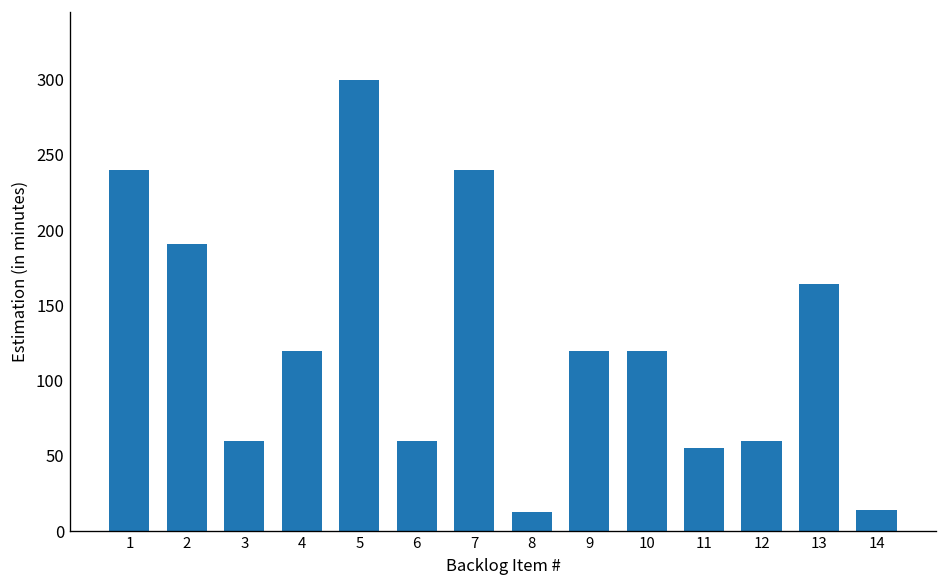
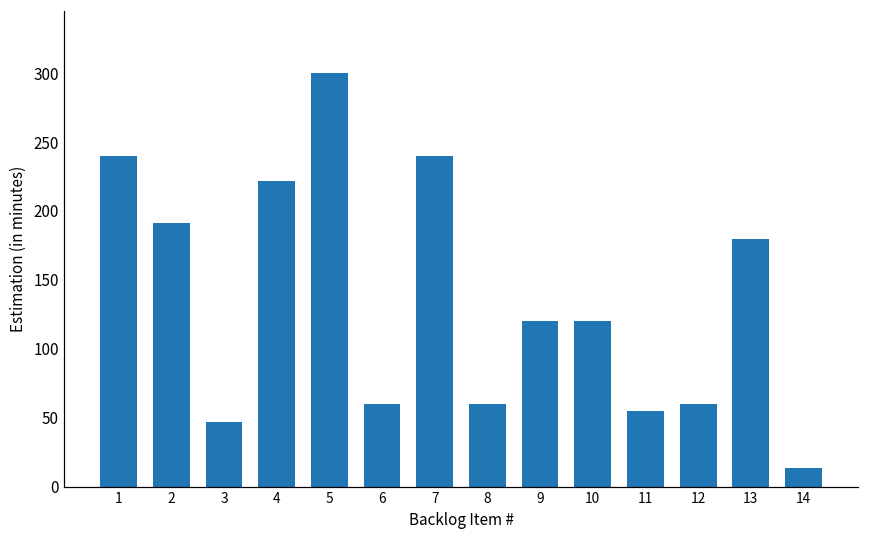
3: 60 -> 47
4: 120 -> 222
8: 13 -> 60
13: 164 -> 180
